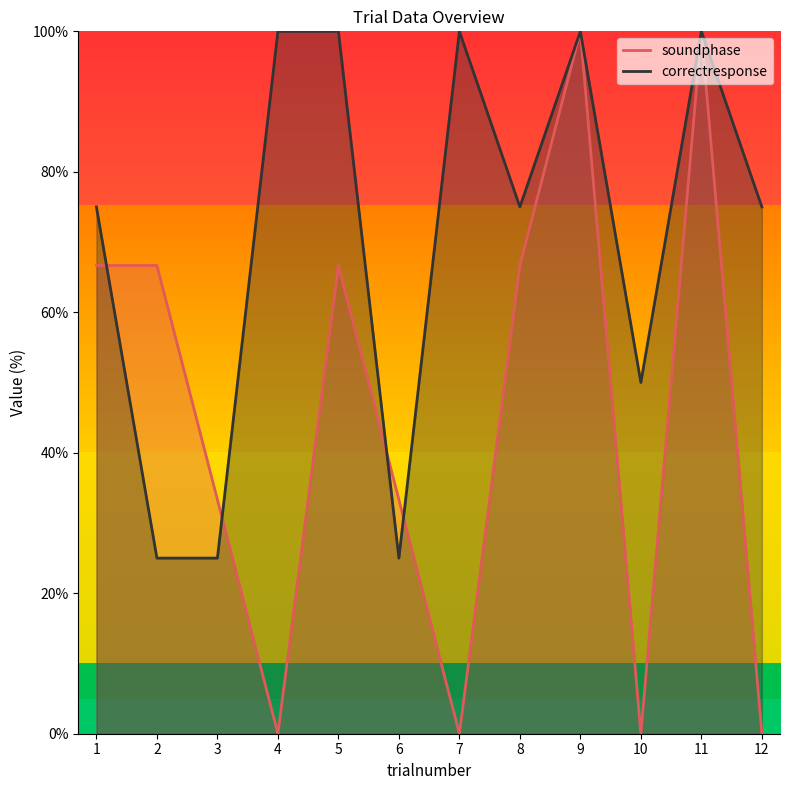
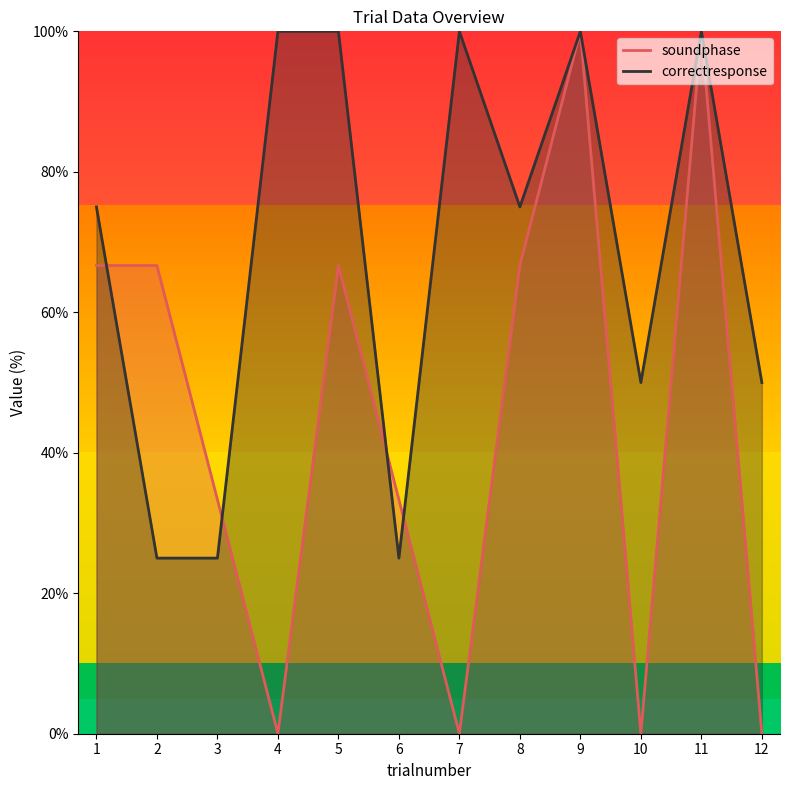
correctresponse, 12: 75% -> 50%
